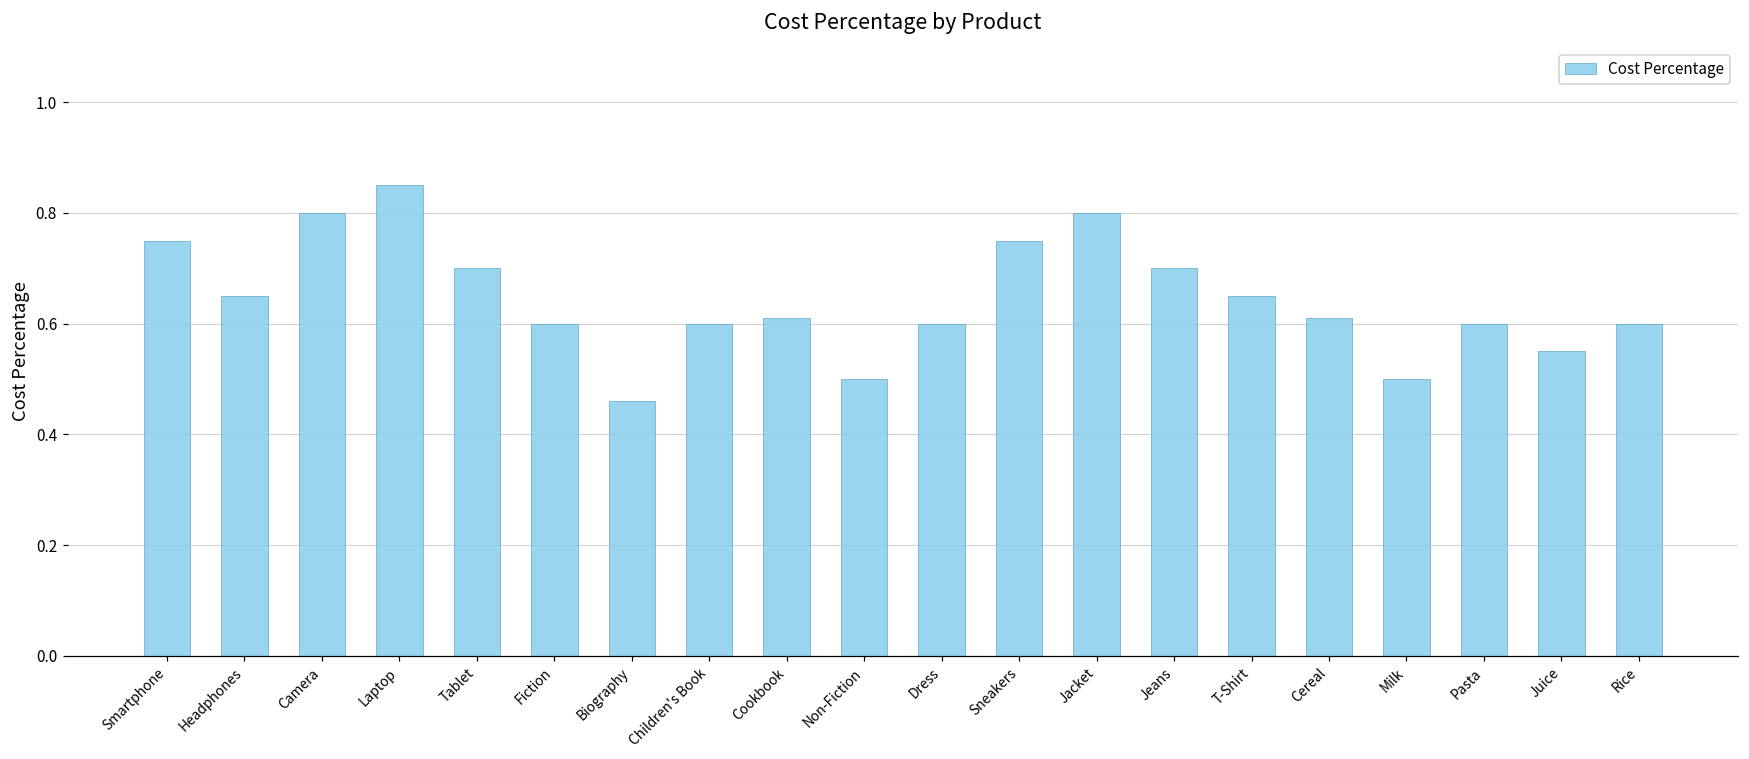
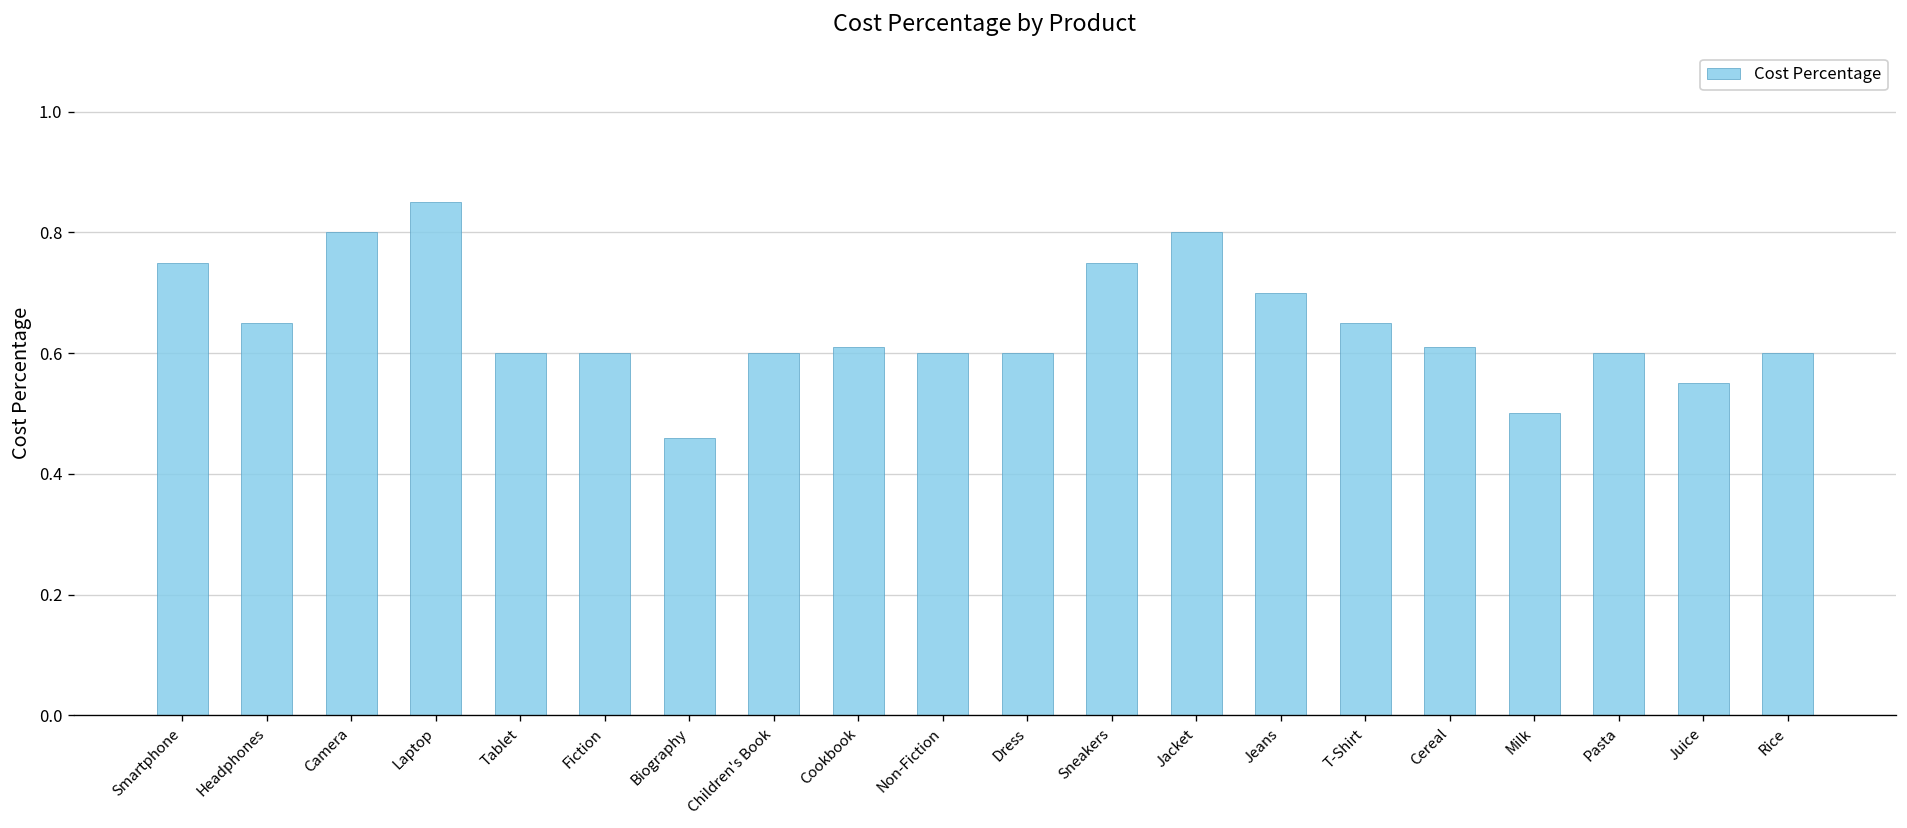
Tablet: 0.7 -> 0.6
Non-Fiction: 0.5 -> 0.6
